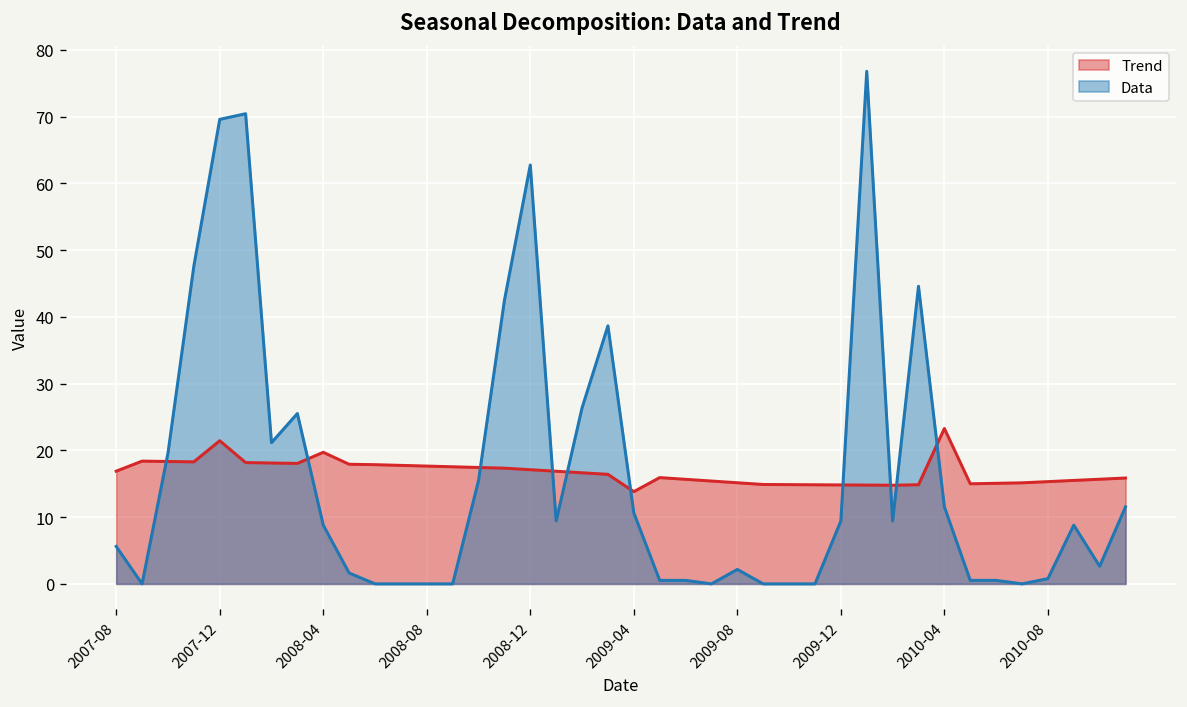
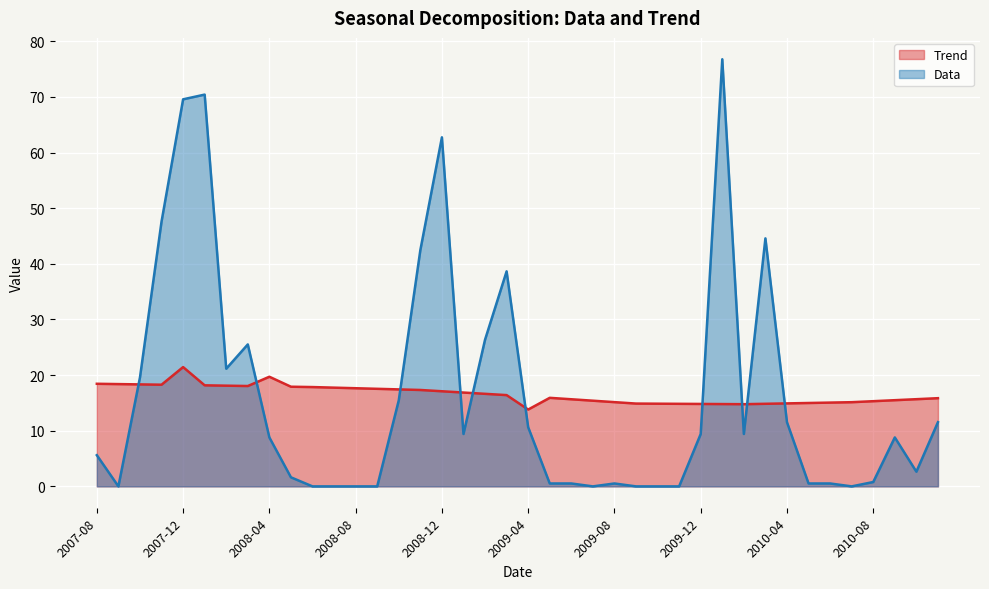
Trend, 2007-08: 17 -> 18
Data, 2009-08: 2 -> 1
Trend, 2010-04: 23 -> 15
